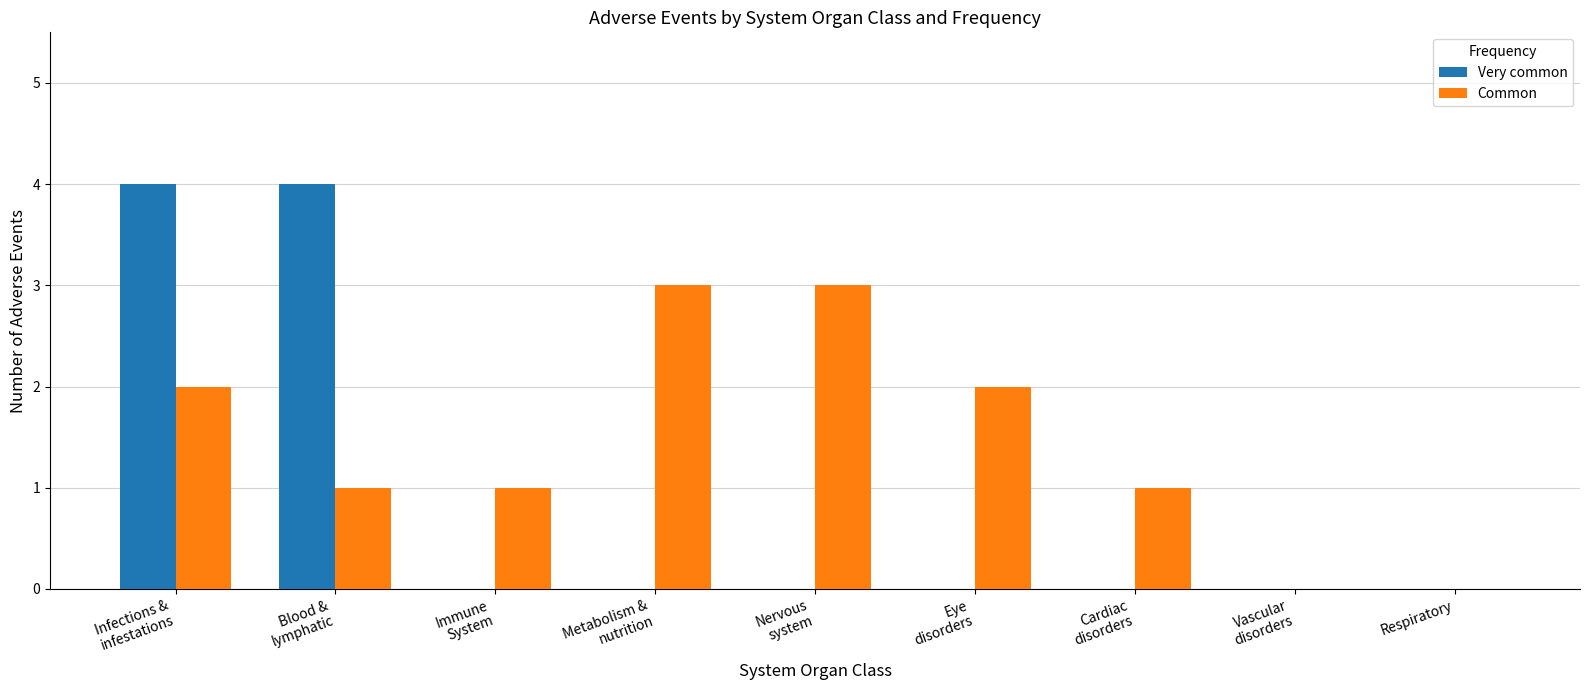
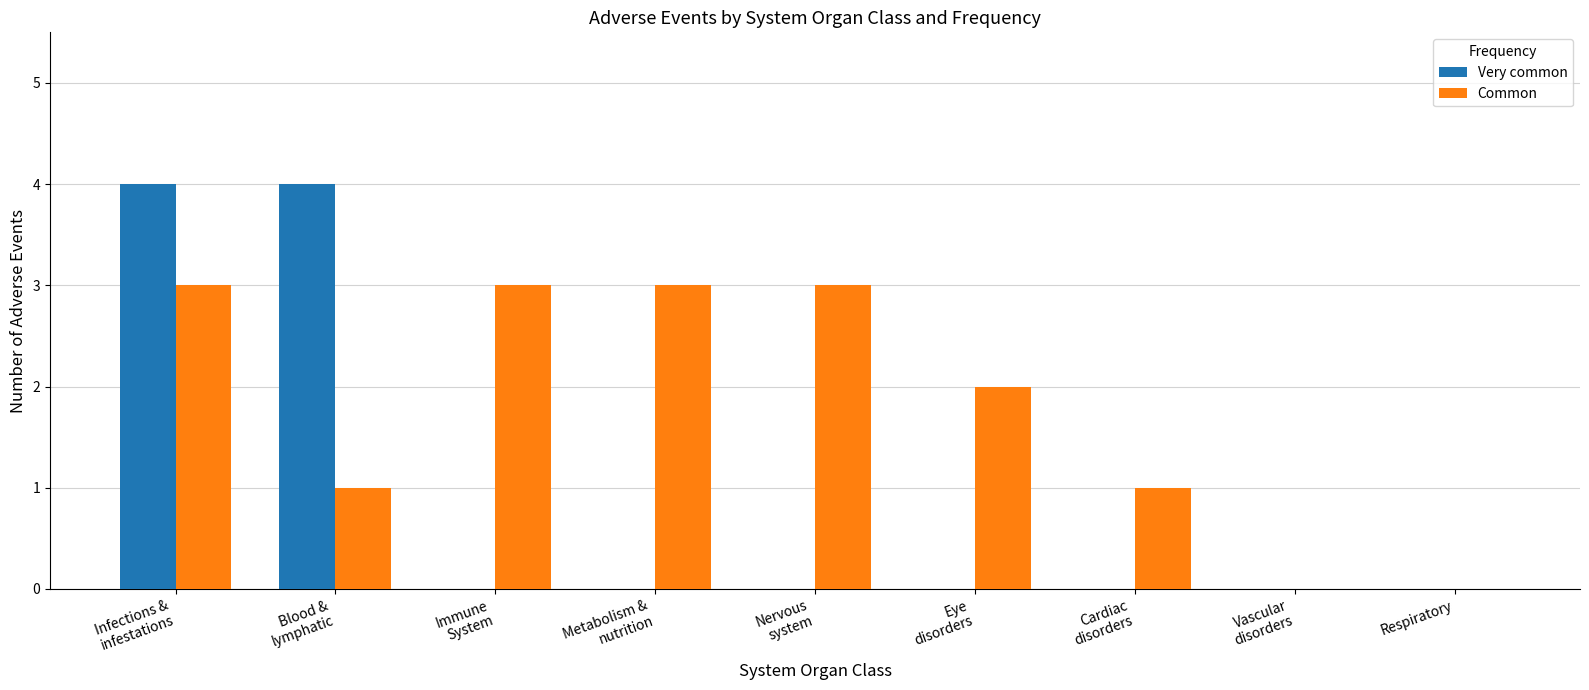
Common, Infections & infestations: 2 -> 3
Common, Immune System: 1 -> 3
